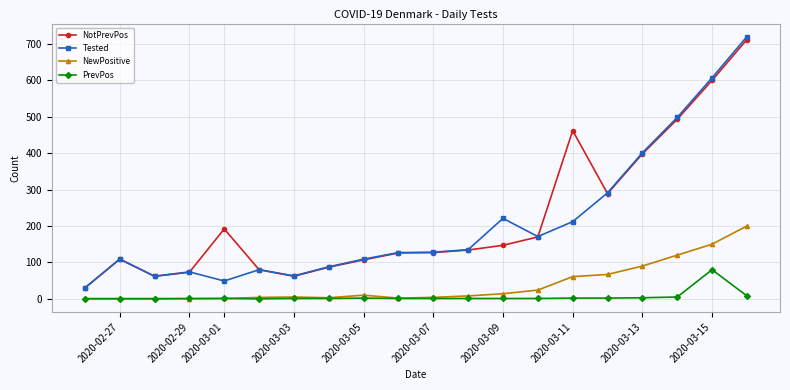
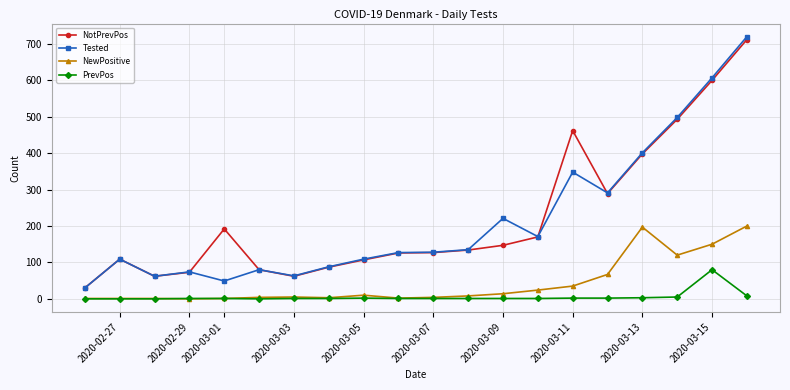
Tested, 2020-03-11: 210 -> 350
NewPositive, 2020-03-11: 60 -> 40
NewPositive, 2020-03-13: 90 -> 200
